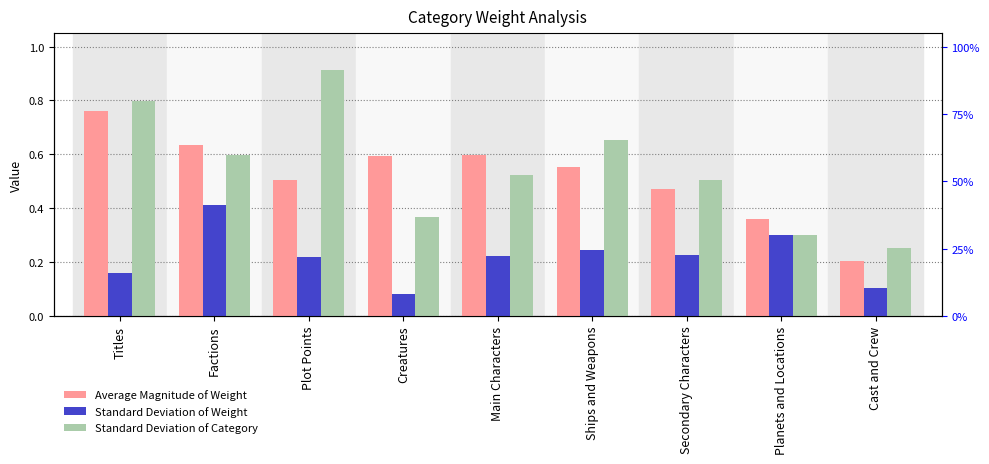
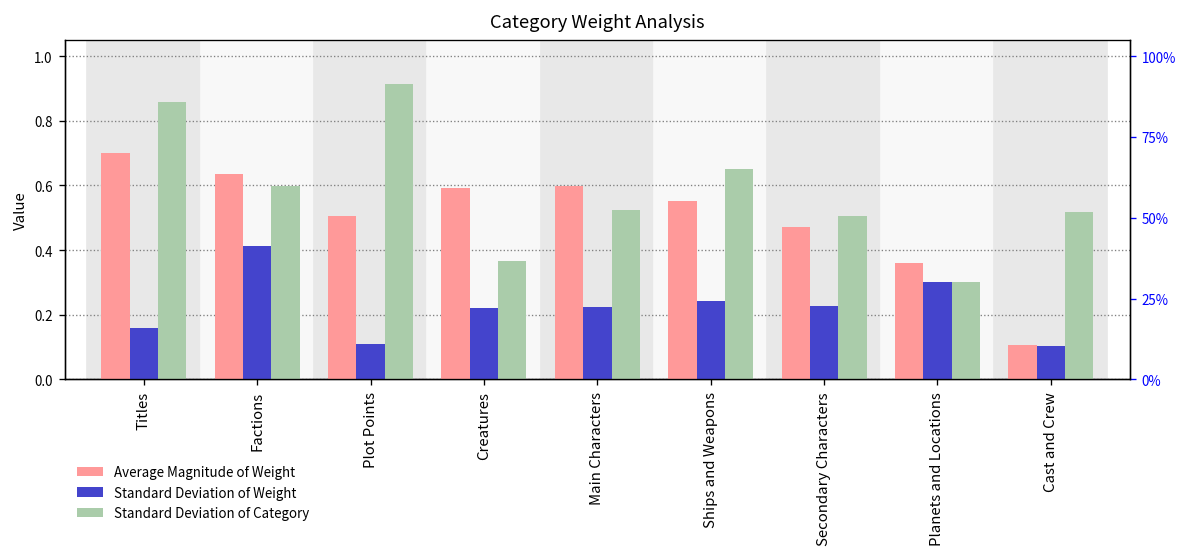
Average Magnitude of Weight, Titles: 0.76 -> 0.70
Standard Deviation of Category, Titles: 0.80 -> 0.86
Standard Deviation of Weight, Plot Points: 0.22 -> 0.11
Standard Deviation of Weight, Creatures: 0.08 -> 0.22
Average Magnitude of Weight, Cast and Crew: 0.21 -> 0.11
Standard Deviation of Category, Cast and Crew: 0.25 -> 0.52
